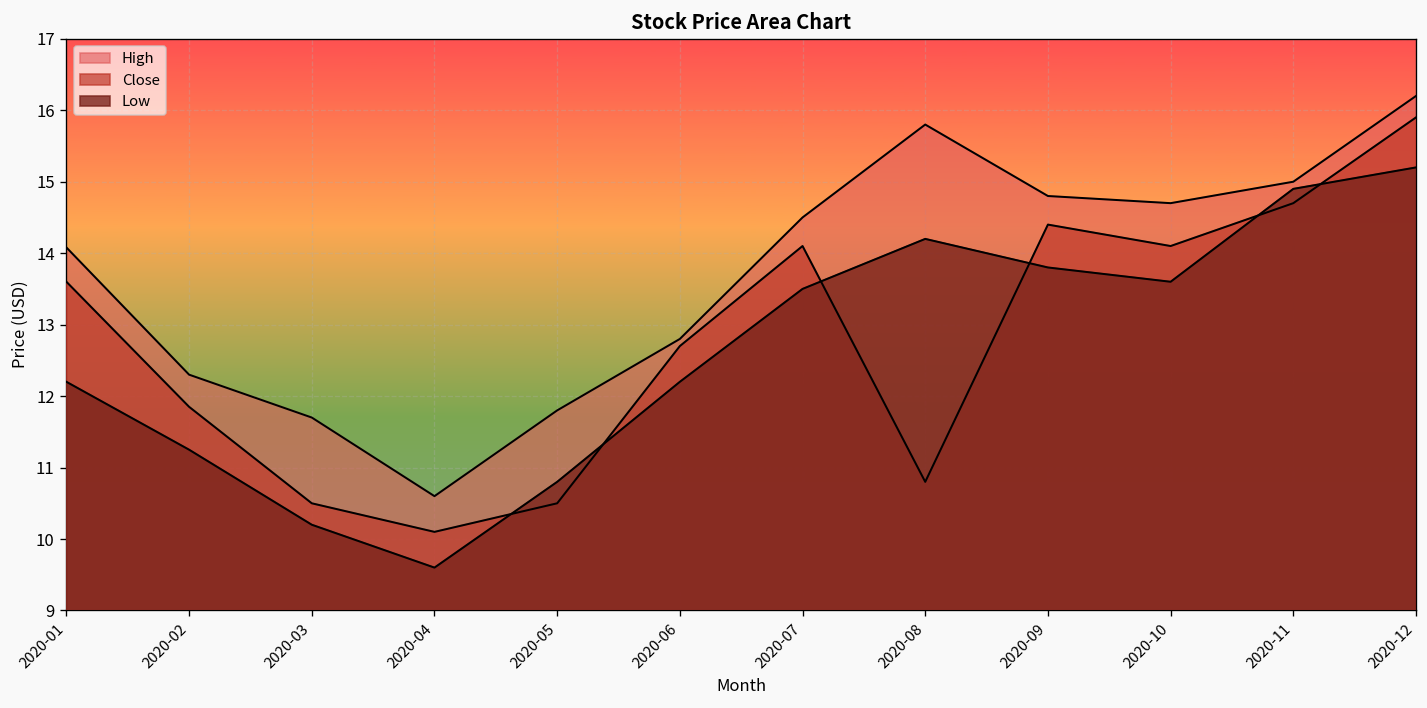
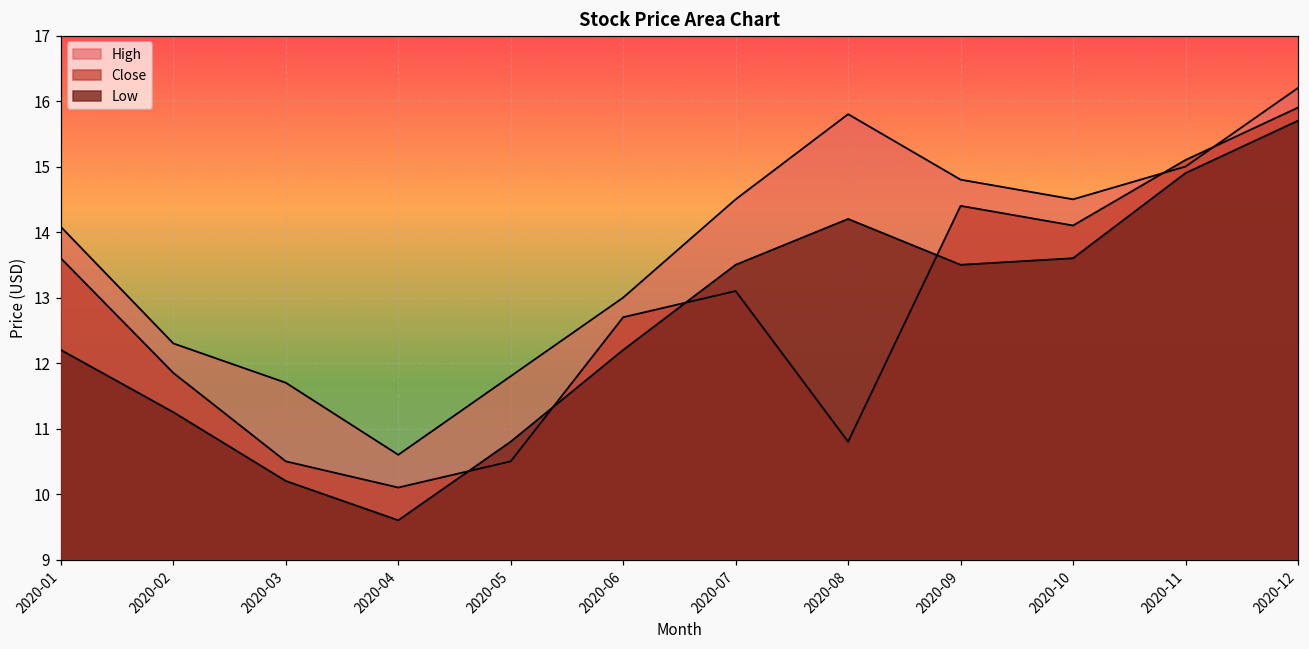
High, 2020-06: 12.8 -> 13.0
Close, 2020-07: 14.1 -> 13.1
Low, 2020-09: 13.8 -> 13.5
High, 2020-10: 14.7 -> 14.5
Close, 2020-11: 14.7 -> 15.1
Low, 2020-12: 15.2 -> 15.7
